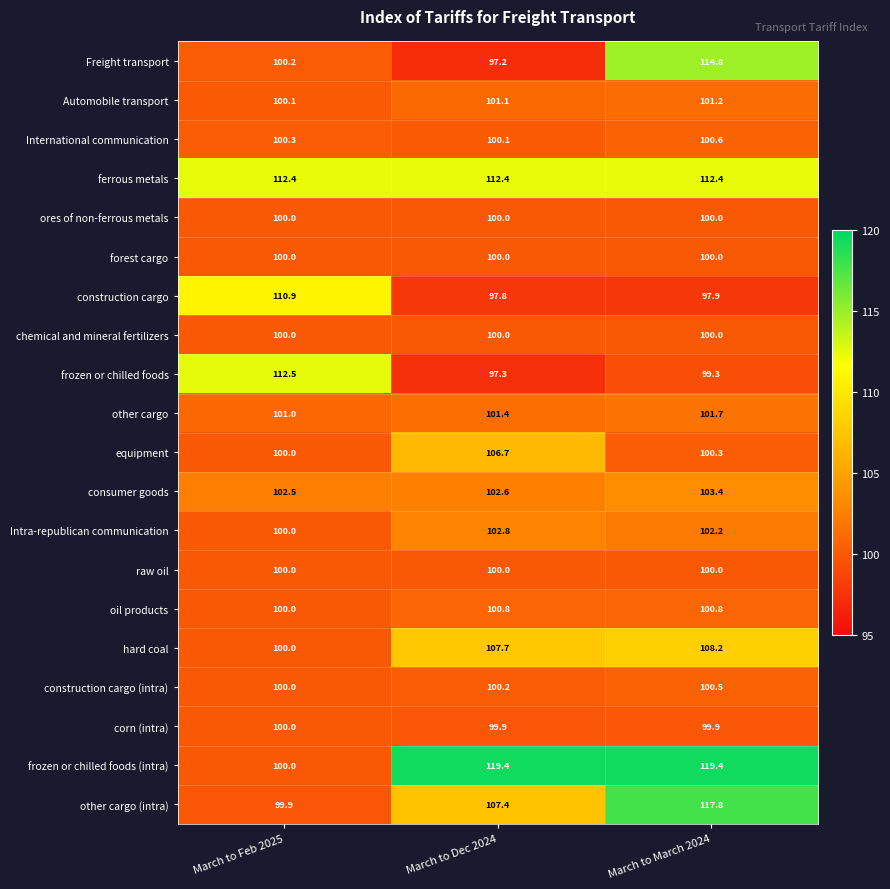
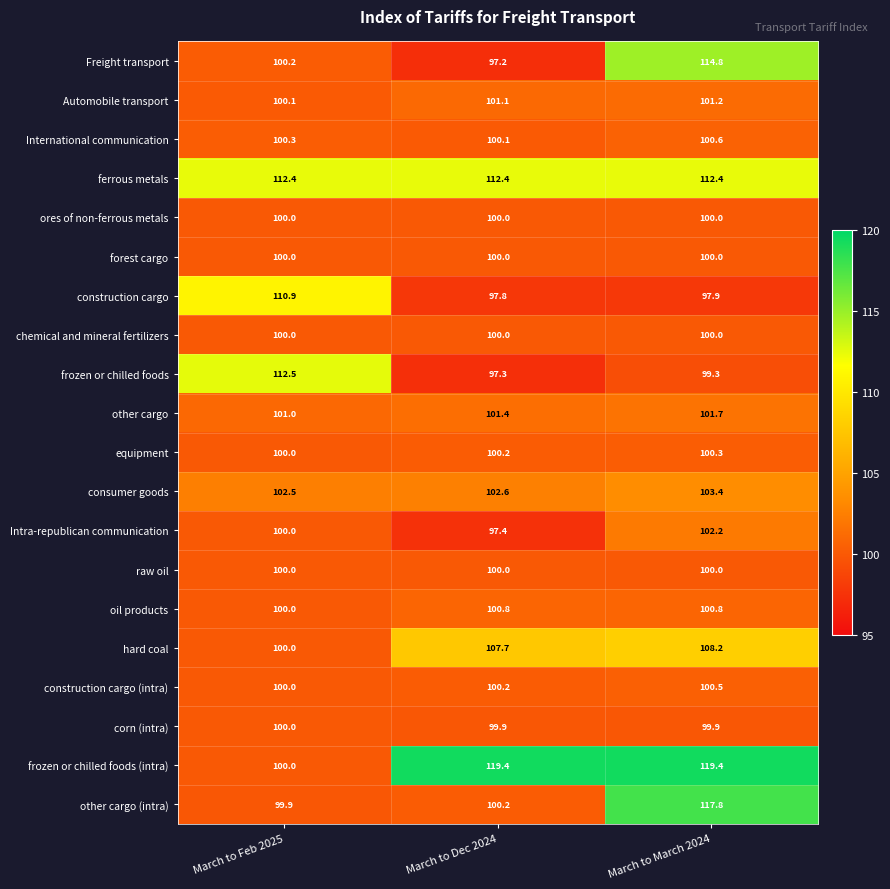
equipment, March to Dec 2024: 106.7 -> 100.2
Intra-republican communication, March to Dec 2024: 102.8 -> 97.4
other cargo (intra), March to Dec 2024: 107.4 -> 100.2
